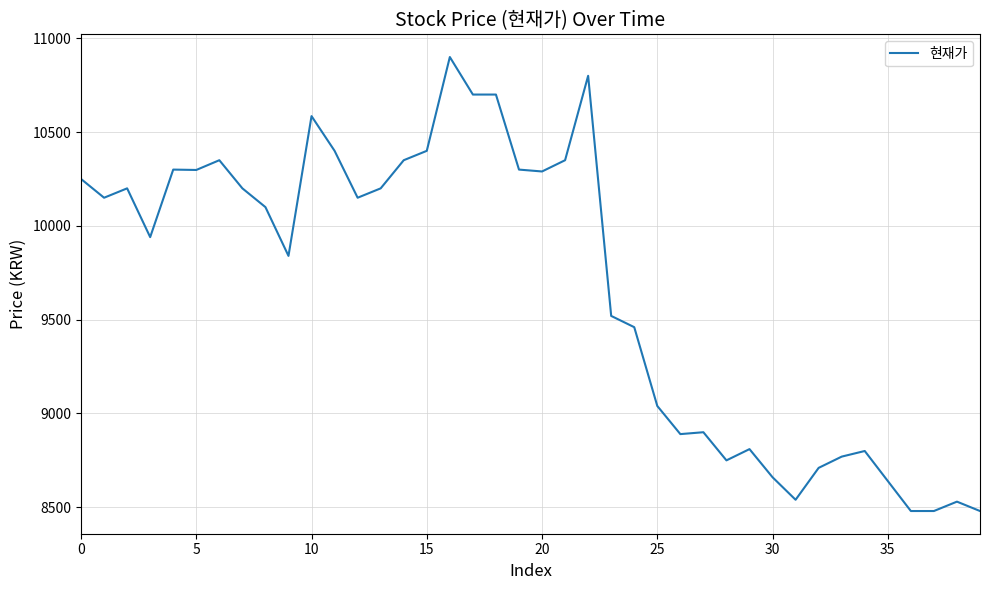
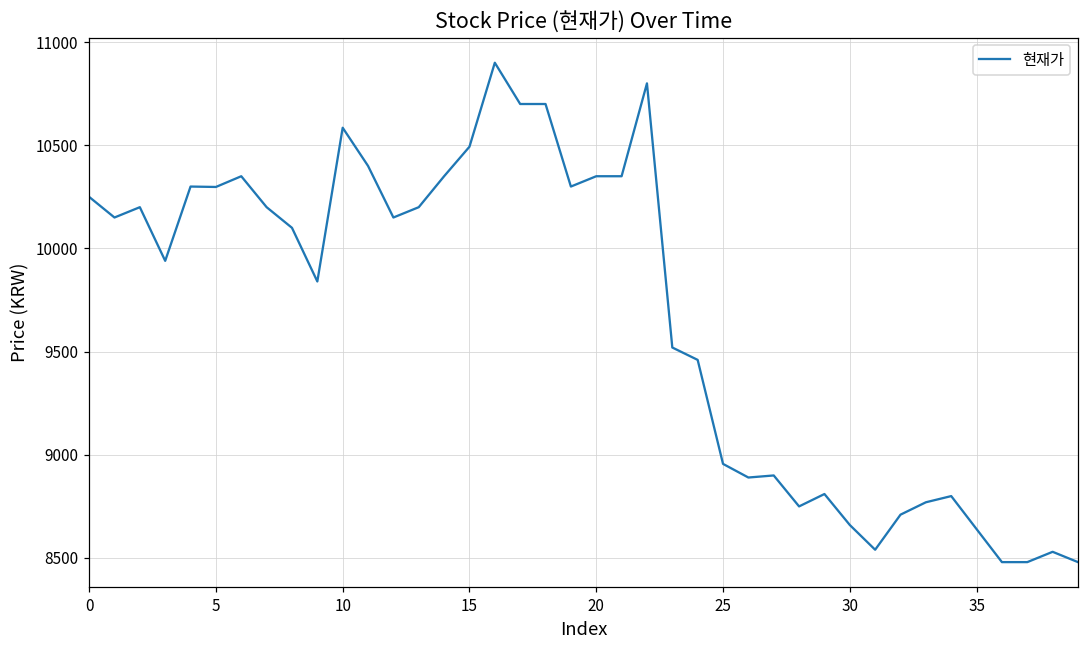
15: 10400 -> 10490
20: 10290 -> 10350
25: 9040 -> 8960
